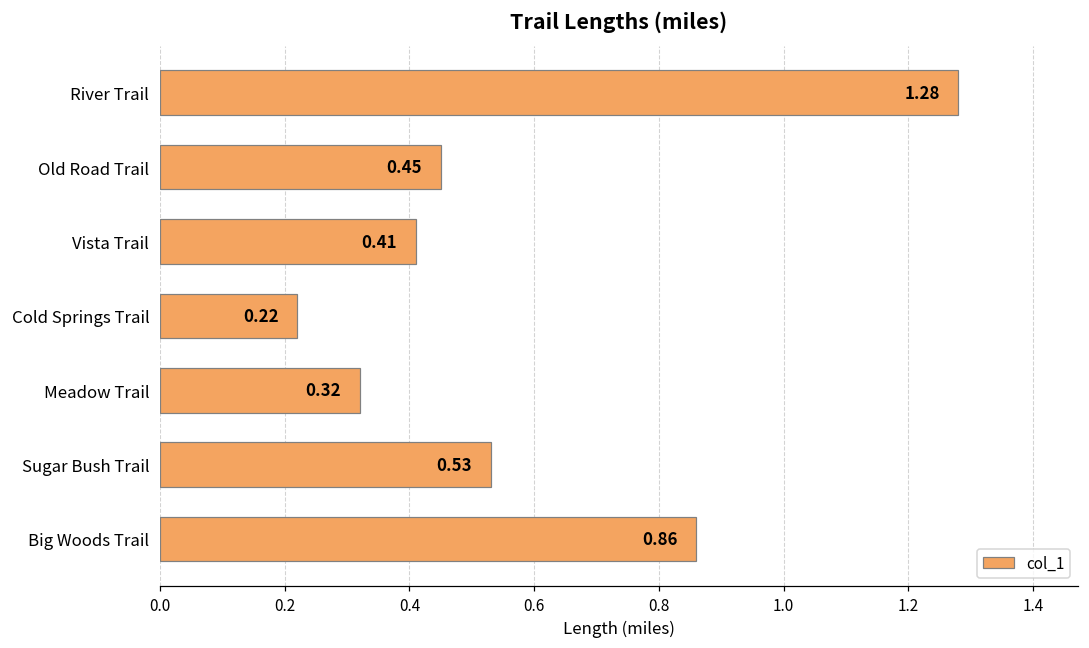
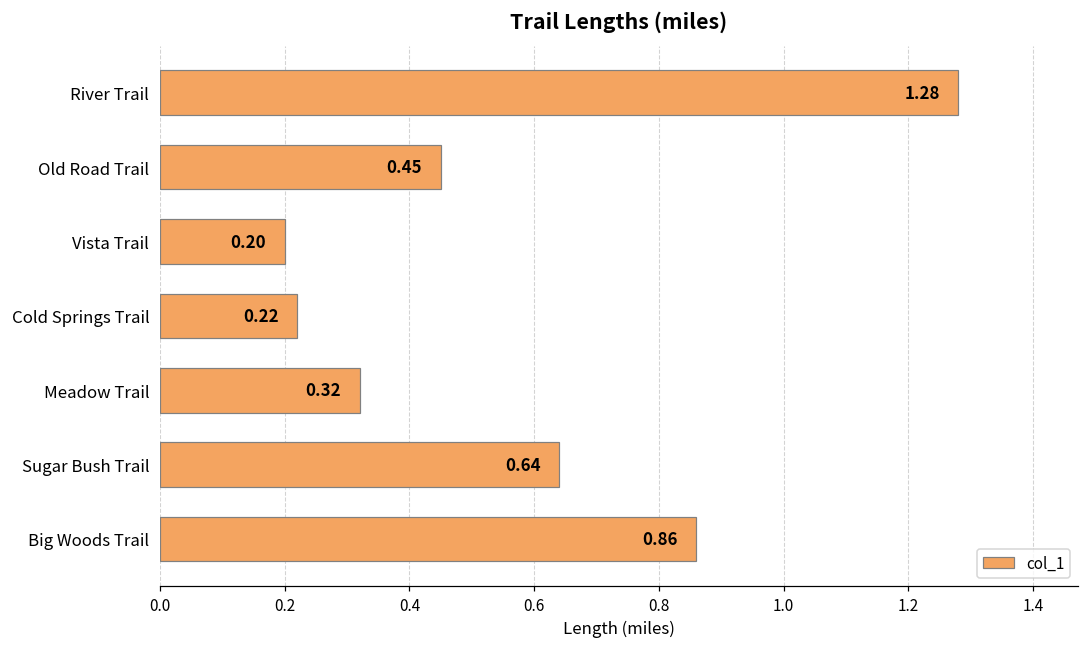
Vista Trail: 0.41 -> 0.20
Sugar Bush Trail: 0.53 -> 0.64
